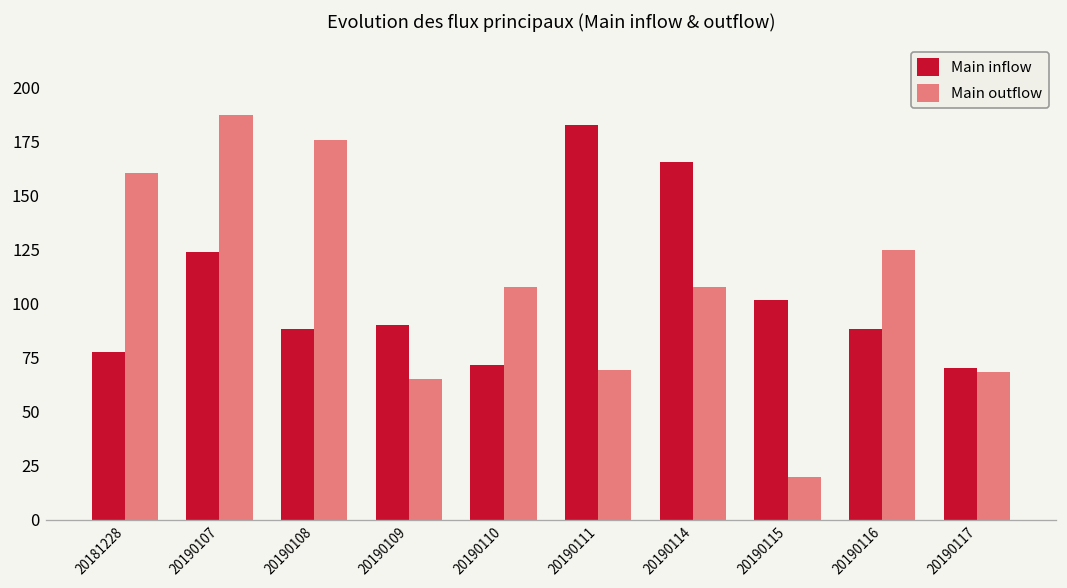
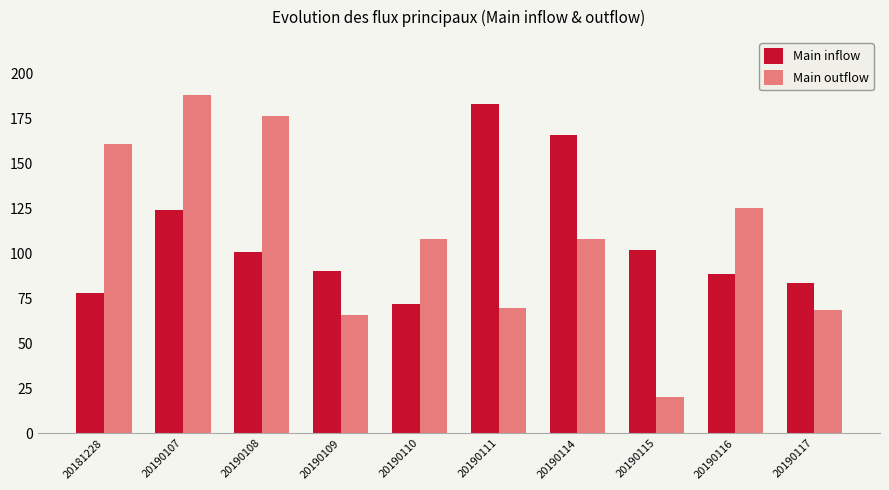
Main inflow, 20190108: 88 -> 101
Main inflow, 20190117: 70 -> 84
